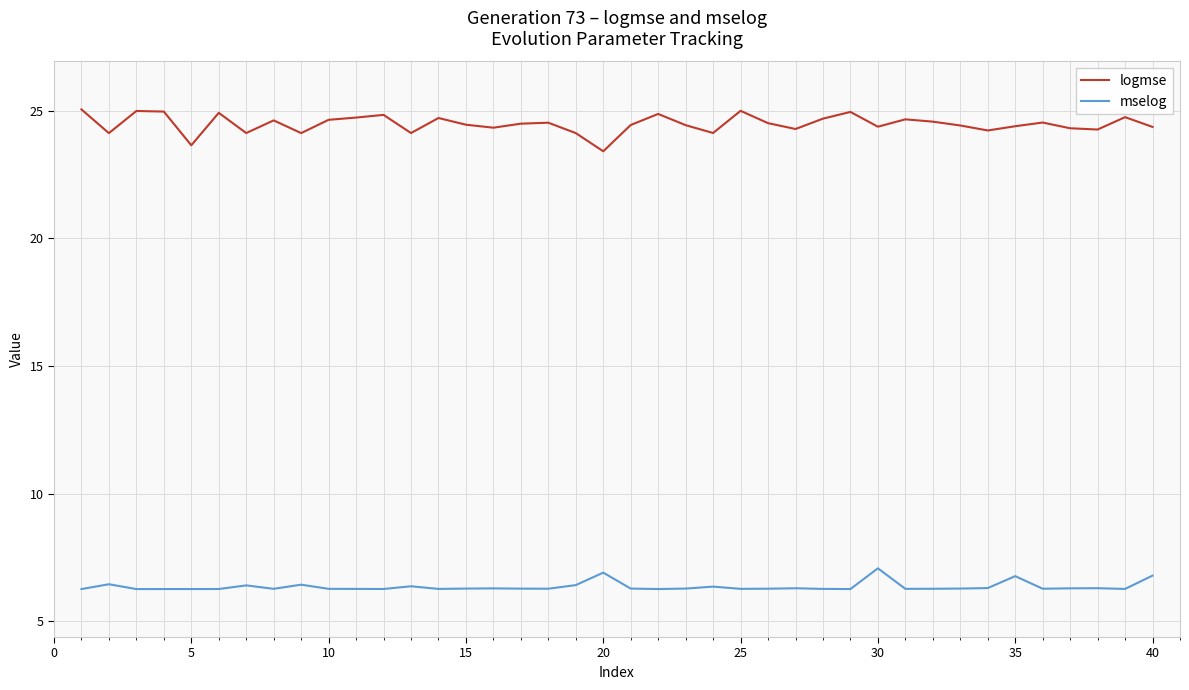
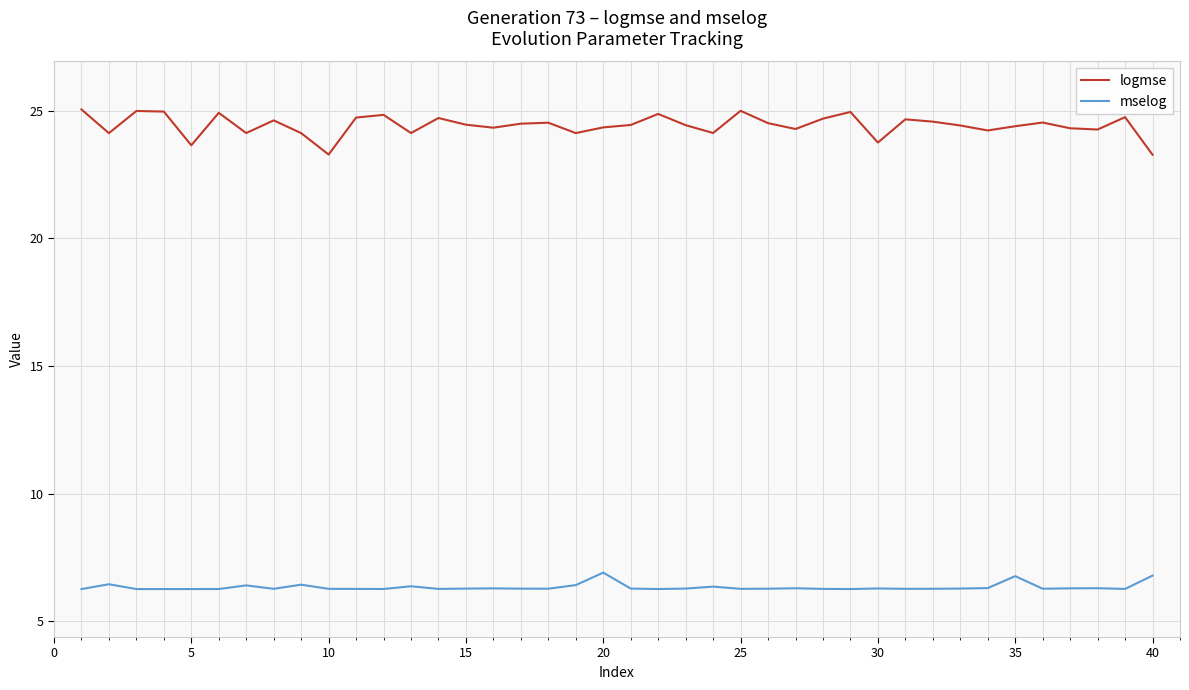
logmse, 10: 24.6 -> 23.3
logmse, 20: 23.4 -> 24.3
logmse, 30: 24.4 -> 23.8
mselog, 30: 7.1 -> 6.3
logmse, 40: 24.4 -> 23.3
